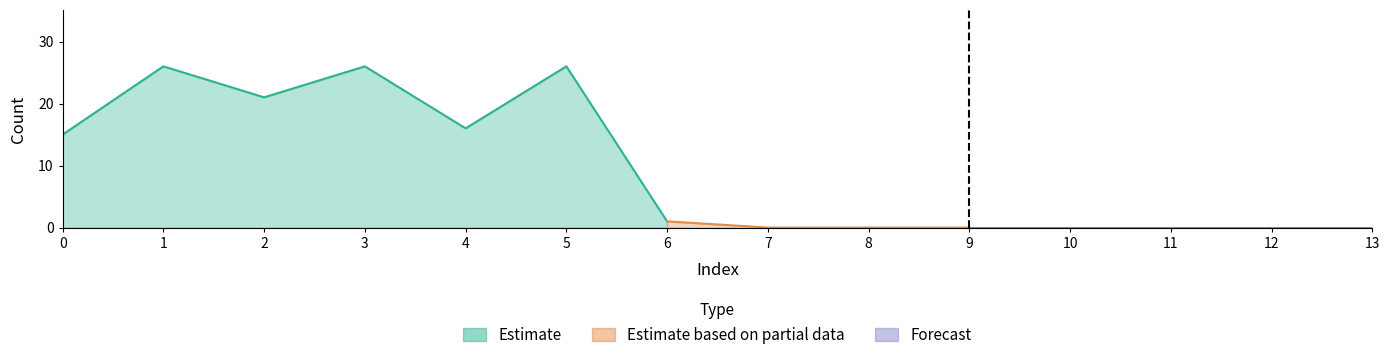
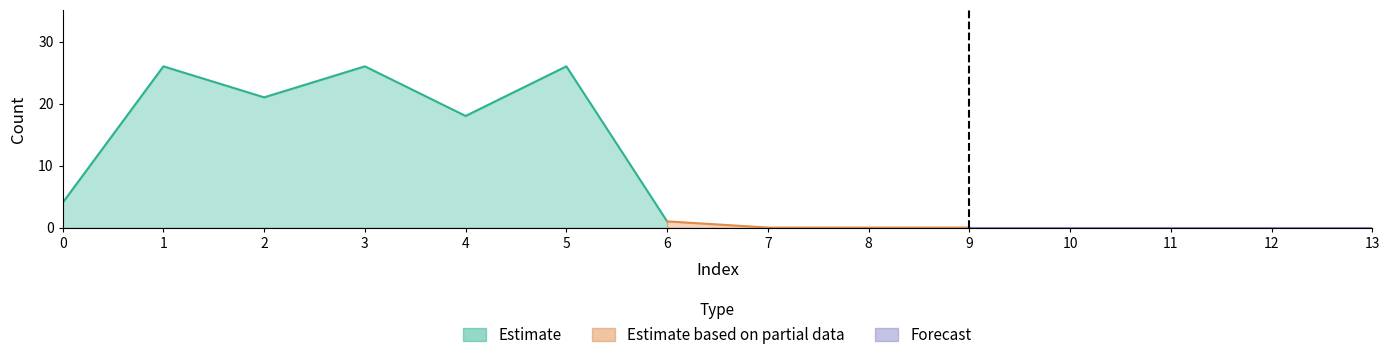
Estimate, 0: 15 -> 4
Estimate, 4: 16 -> 18
